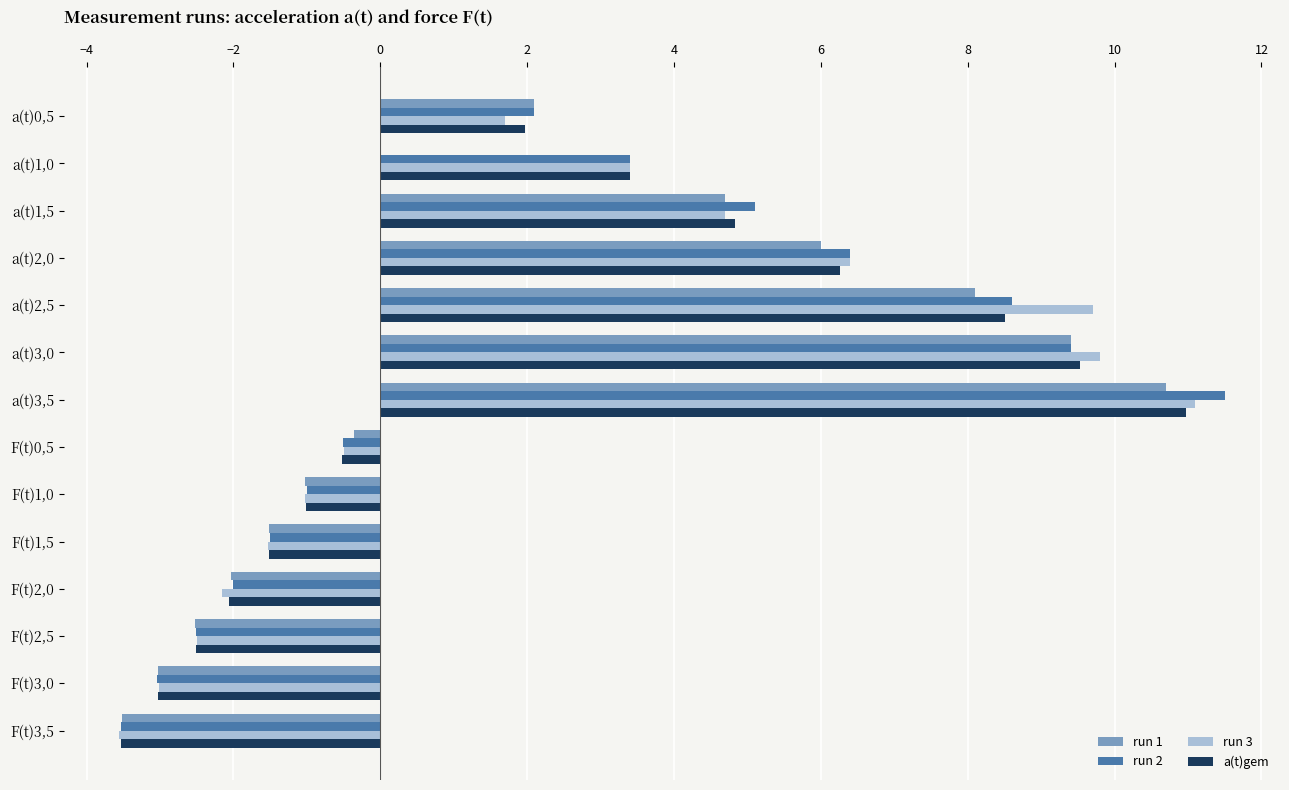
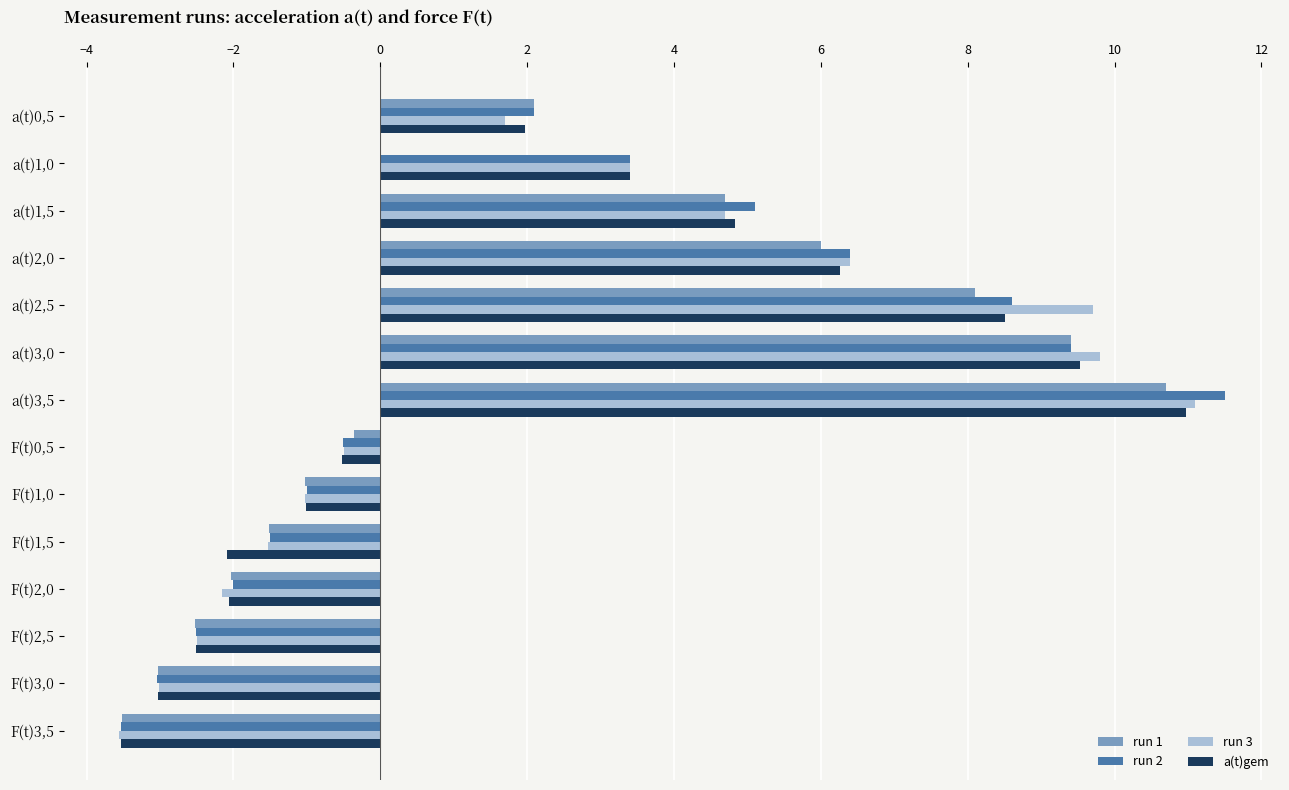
a(t)gem, F(t)1,5: -1.5 -> -2.1
